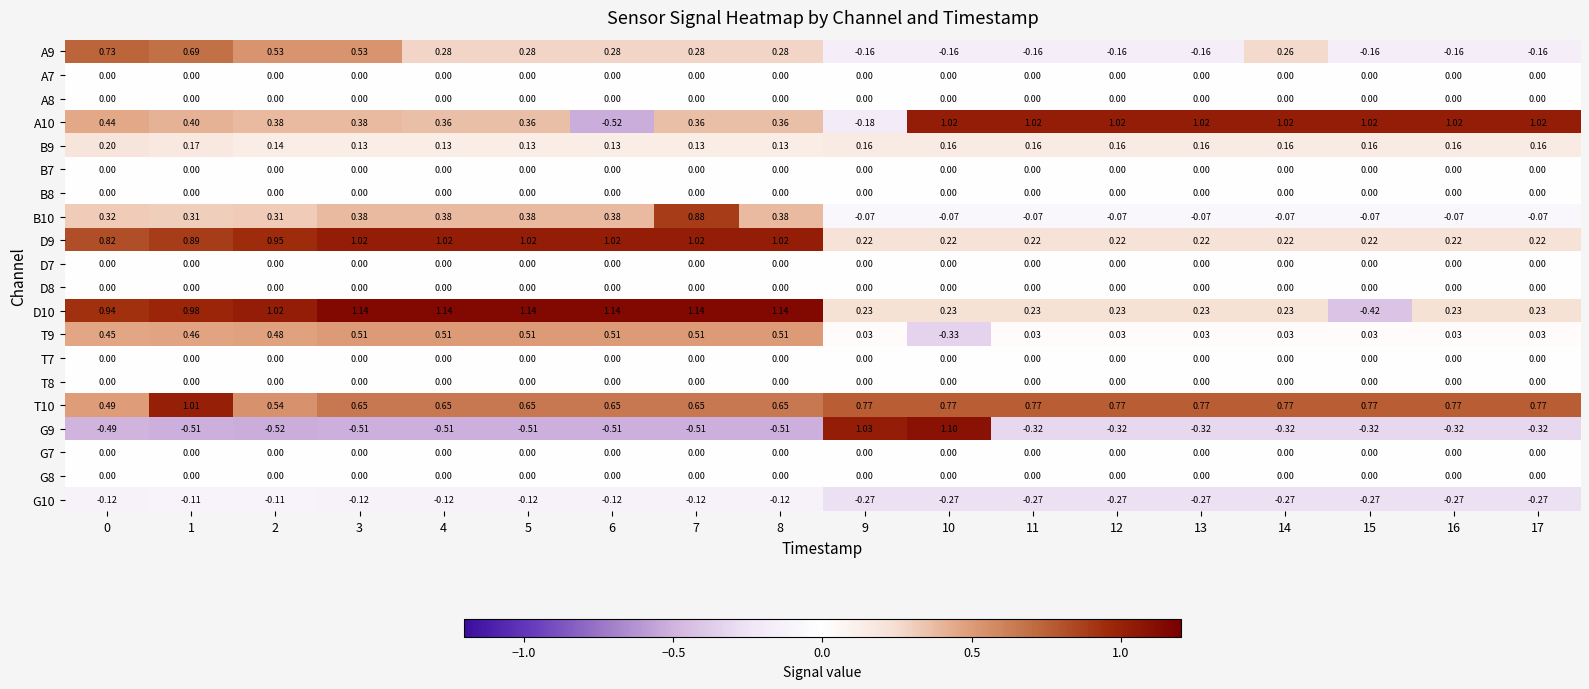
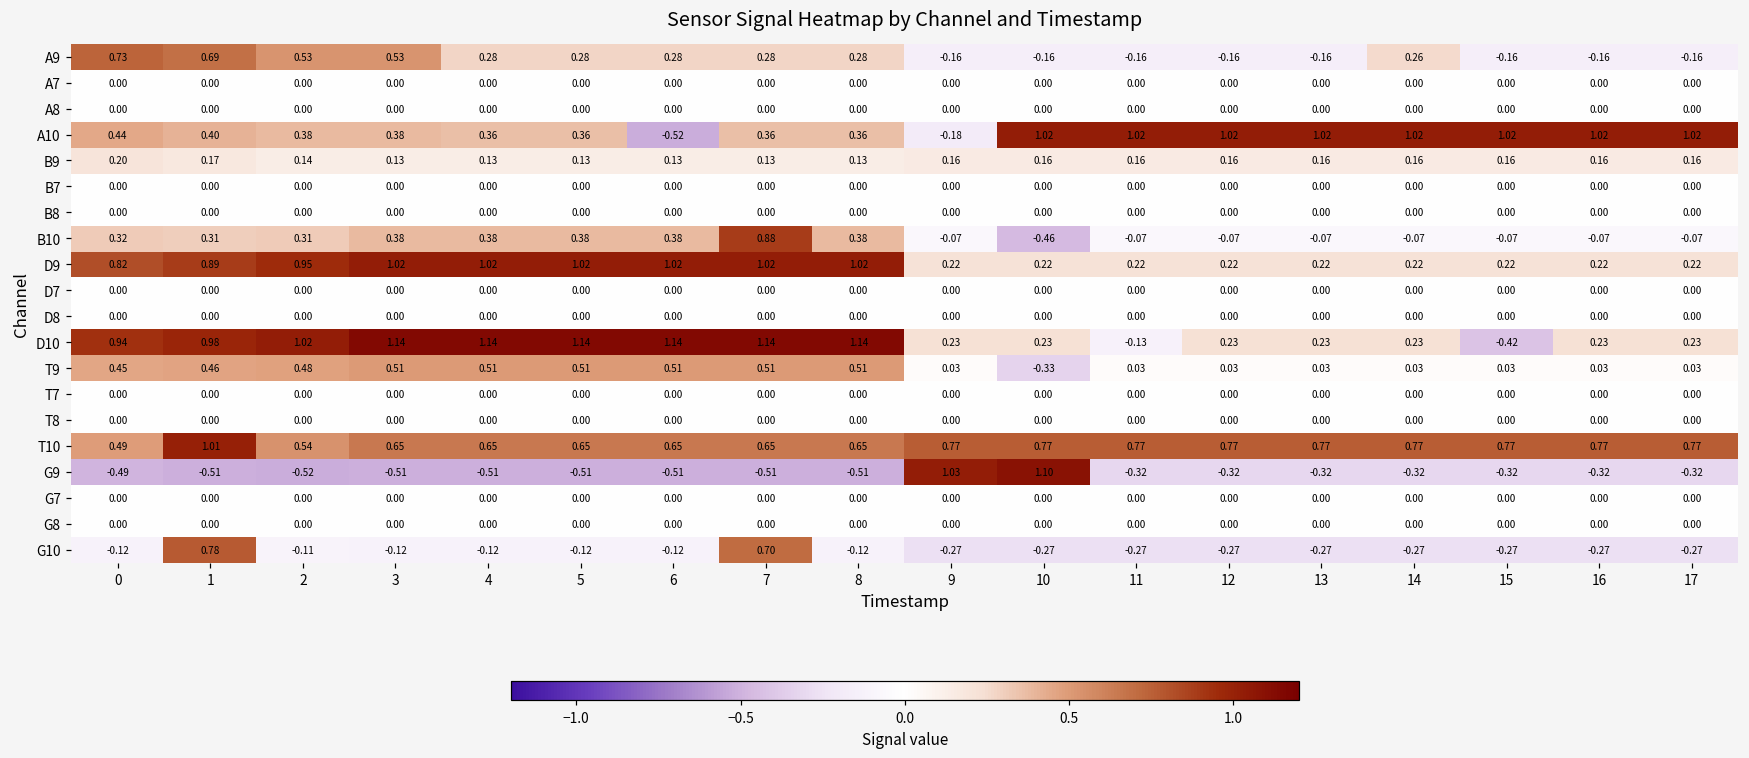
B10, 10: -0.07 -> -0.46
D10, 11: 0.23 -> -0.13
G10, 1: -0.11 -> 0.78
G10, 7: -0.12 -> 0.70
